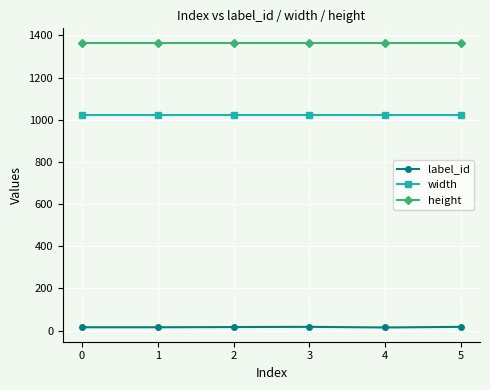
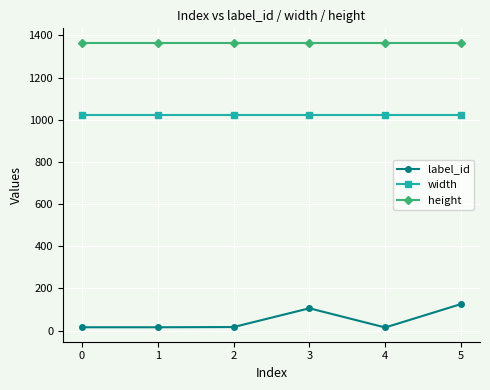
label_id, 3: 20 -> 110
label_id, 5: 20 -> 130
